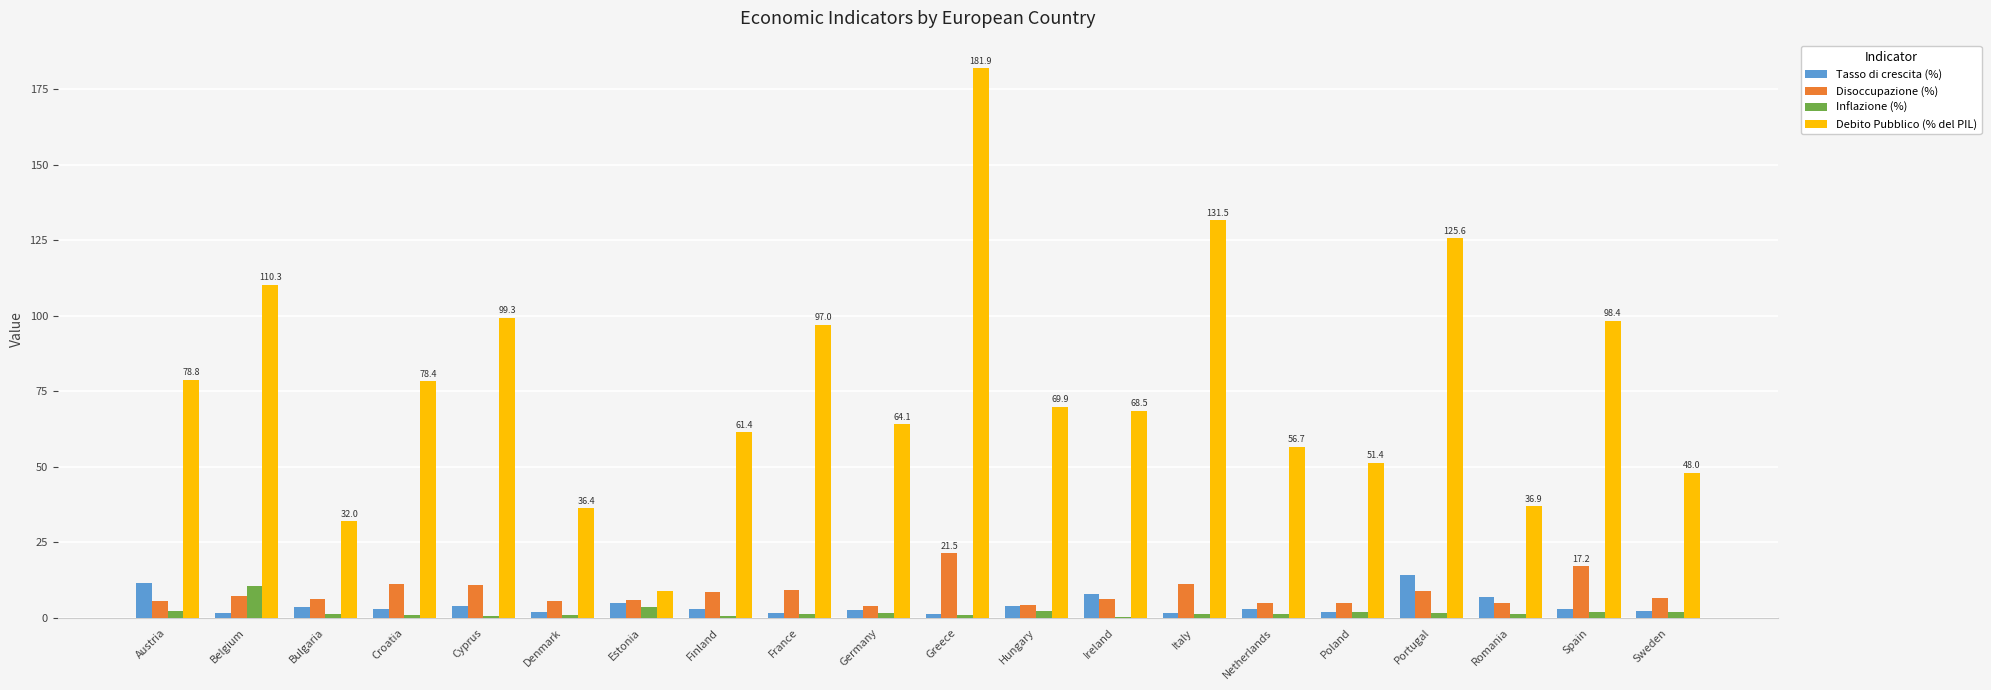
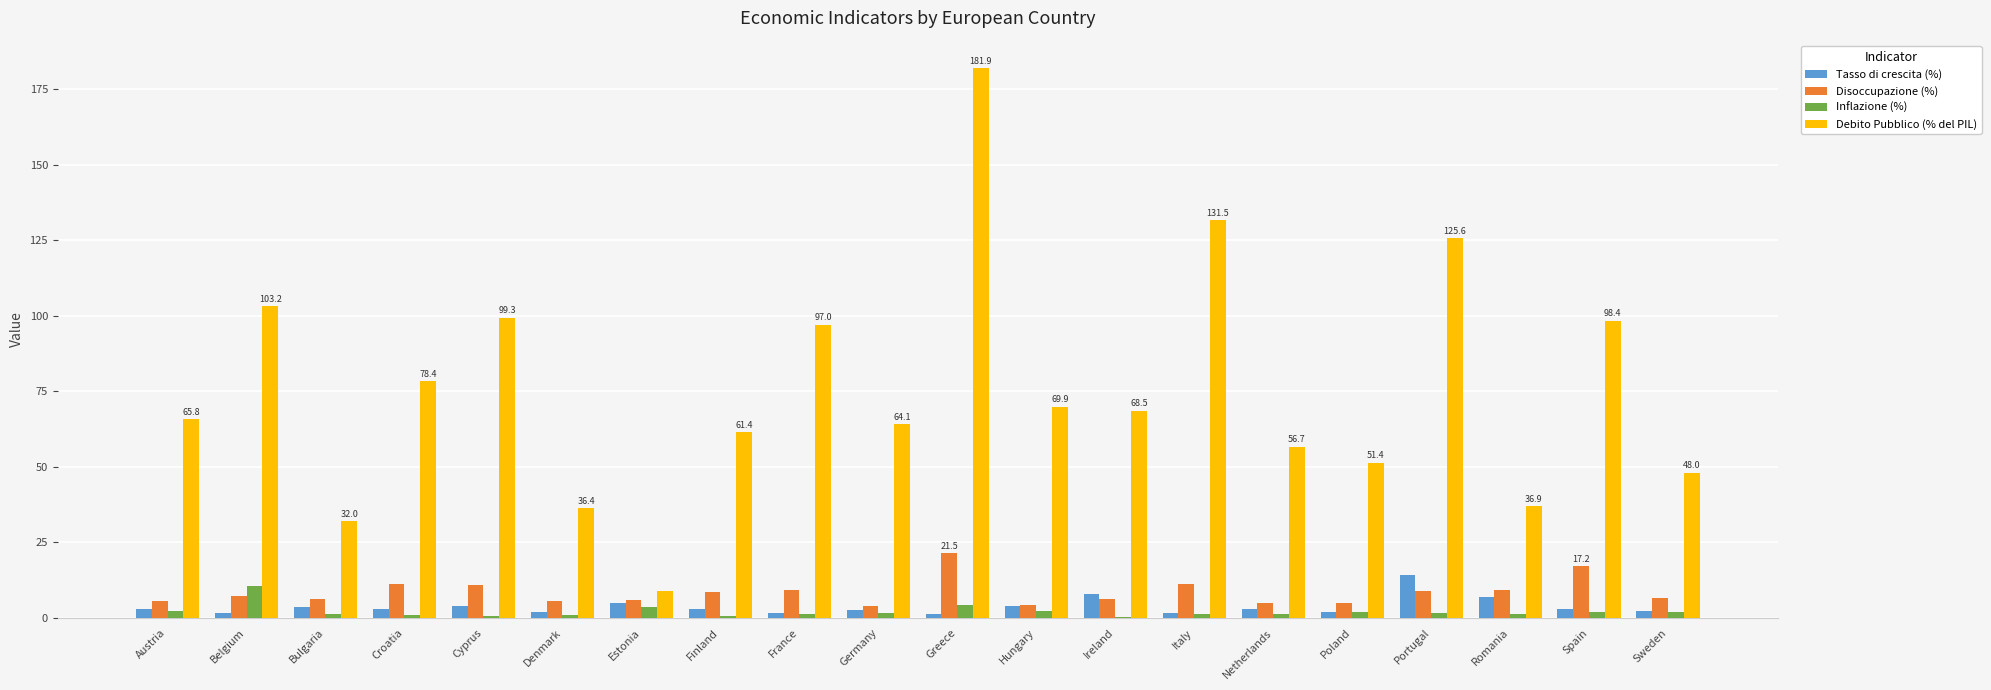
Tasso di crescita (%), Austria: 12 -> 3
Debito Pubblico (% del PIL), Austria: 78.8 -> 65.8
Debito Pubblico (% del PIL), Belgium: 110.3 -> 103.2
Inflazione (%), Greece: 1 -> 4
Disoccupazione (%), Romania: 5 -> 9
